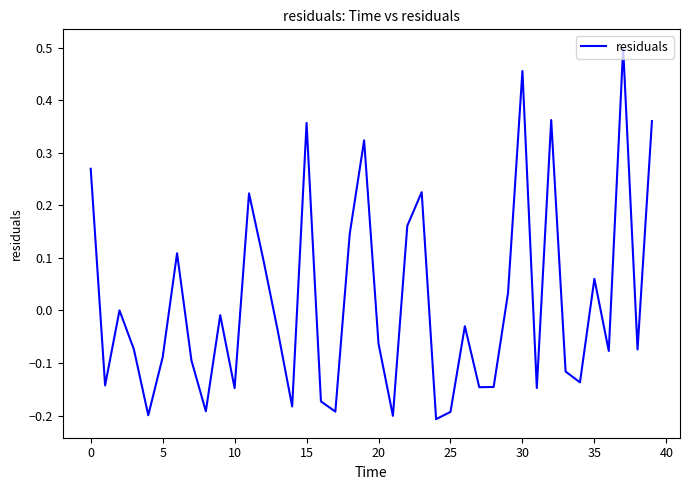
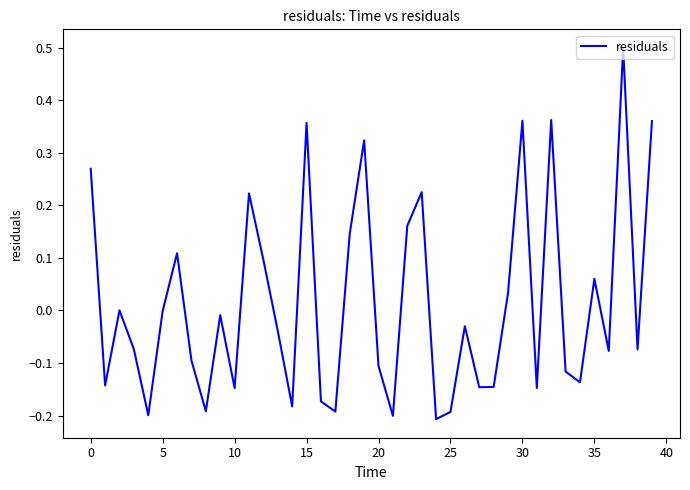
5: -0.09 -> 0.00
20: -0.06 -> -0.11
30: 0.46 -> 0.36
